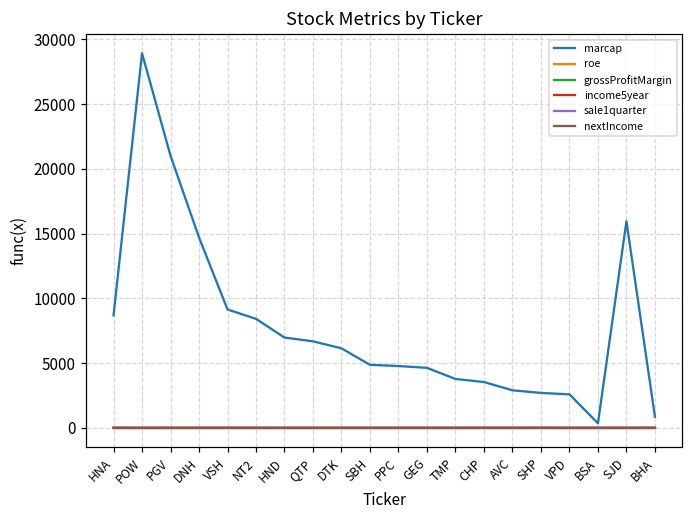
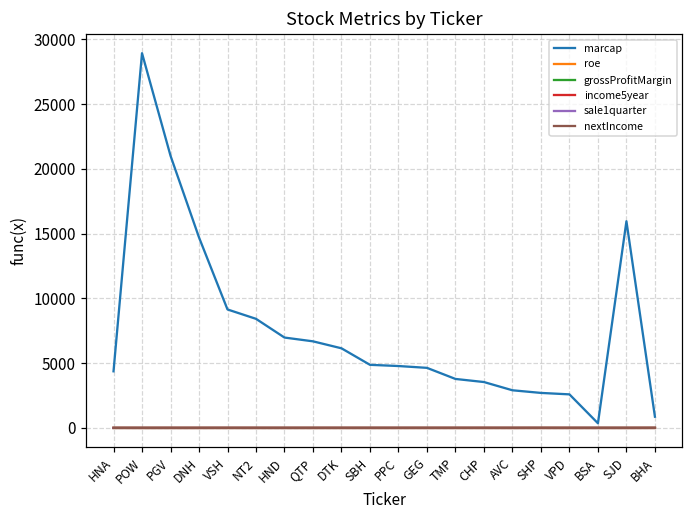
marcap, HNA: 8700 -> 4400
